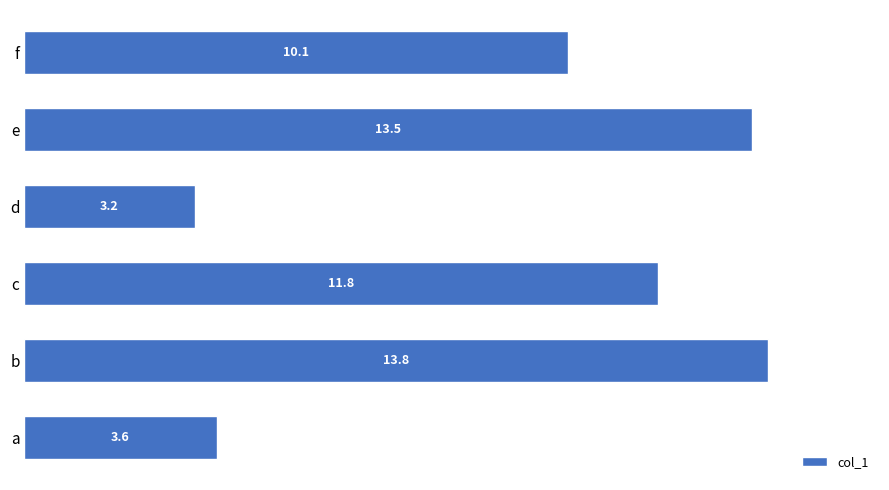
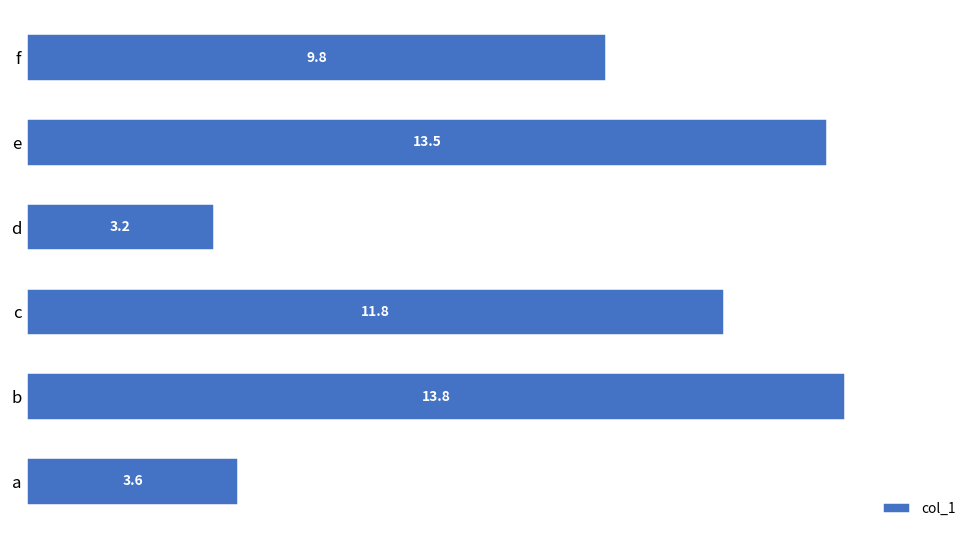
f: 10.1 -> 9.8
